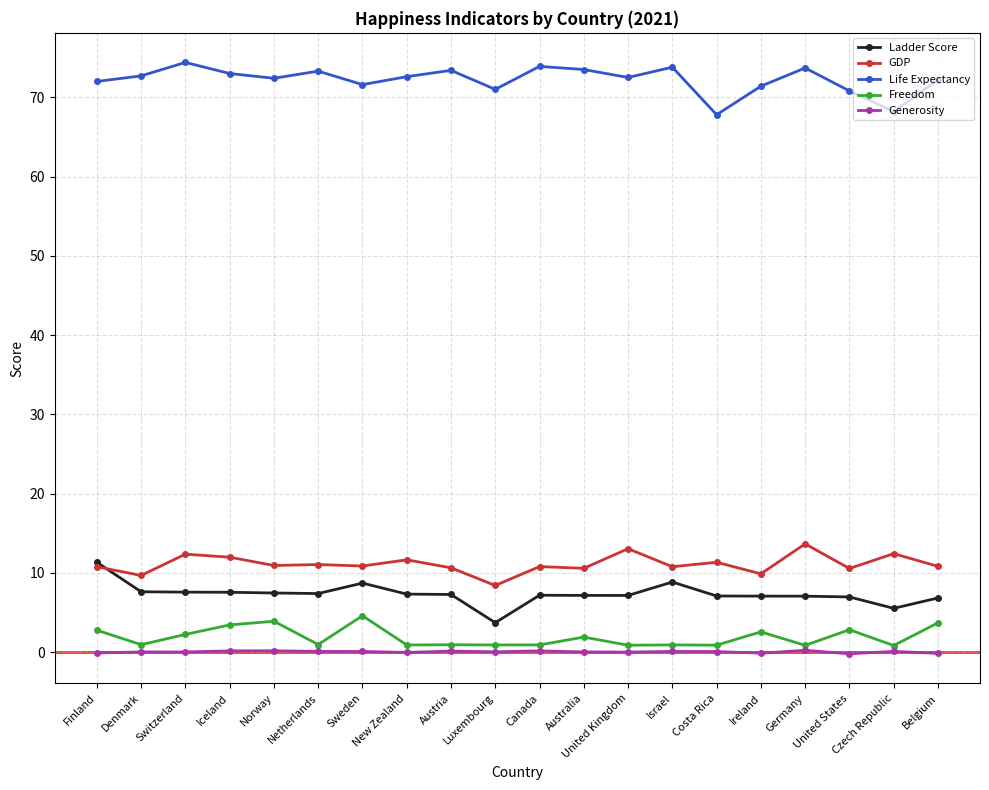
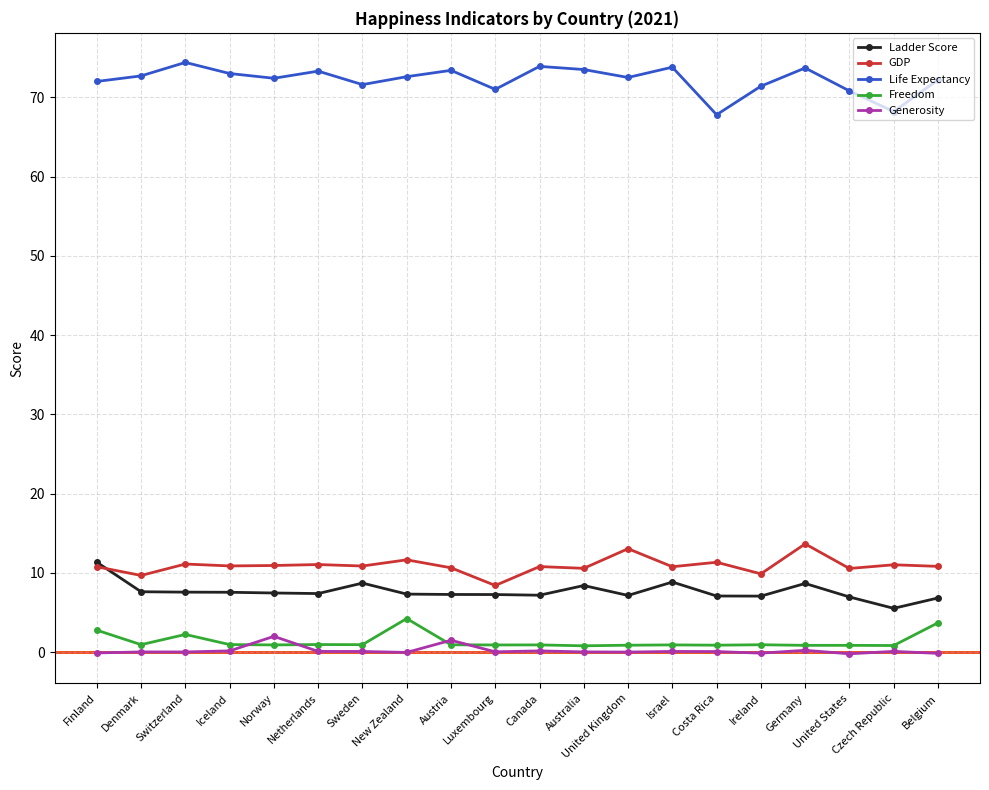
GDP, Switzerland: 12 -> 11
GDP, Iceland: 12 -> 11
Freedom, Iceland: 3 -> 1
Freedom, Norway: 4 -> 1
Generosity, Norway: 0 -> 2
Freedom, Sweden: 5 -> 1
Freedom, New Zealand: 1 -> 4
Generosity, Austria: 0 -> 2
Ladder Score, Luxembourg: 4 -> 7
Ladder Score, Australia: 7 -> 8
Freedom, Australia: 2 -> 1
Freedom, Ireland: 3 -> 1
Ladder Score, Germany: 7 -> 9
Freedom, United States: 3 -> 1
GDP, Czech Republic: 12 -> 11
